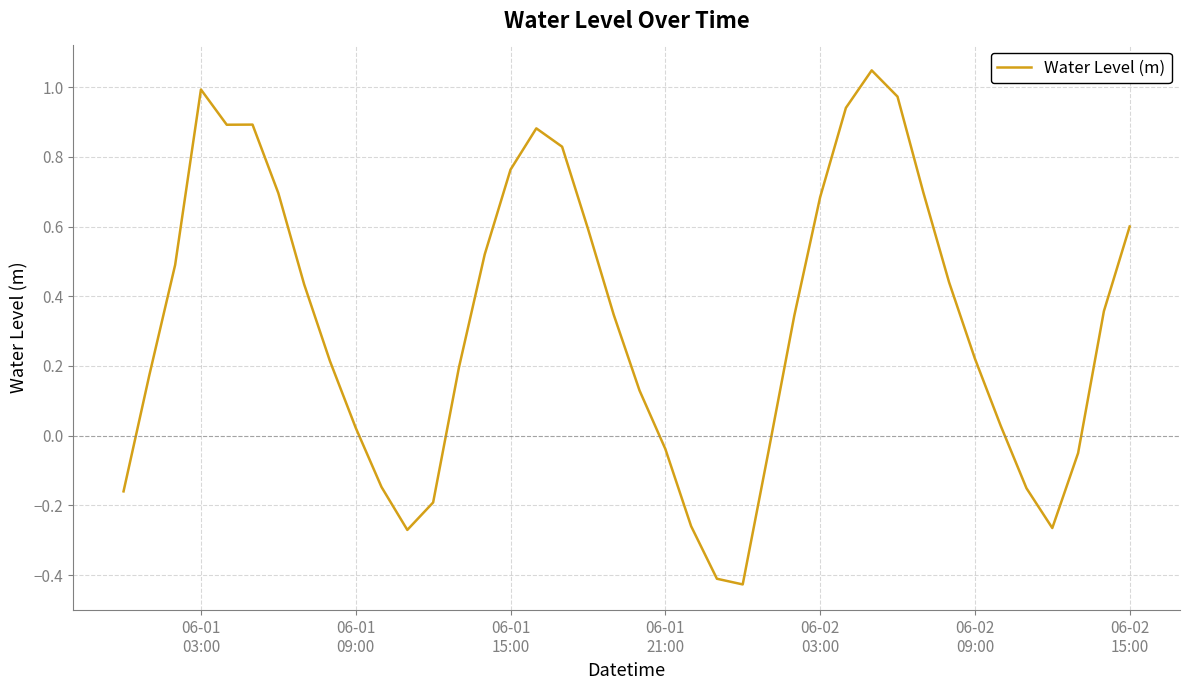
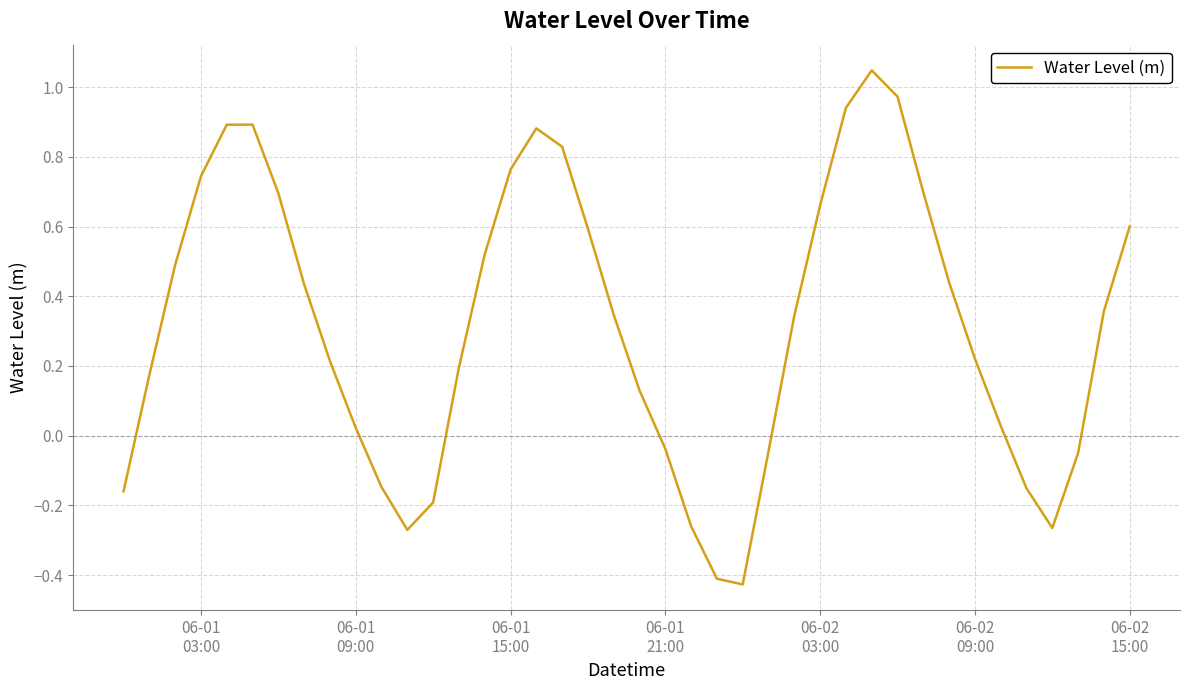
06-01 03:00: 0.99 -> 0.74
06-02 03:00: 0.68 -> 0.66
